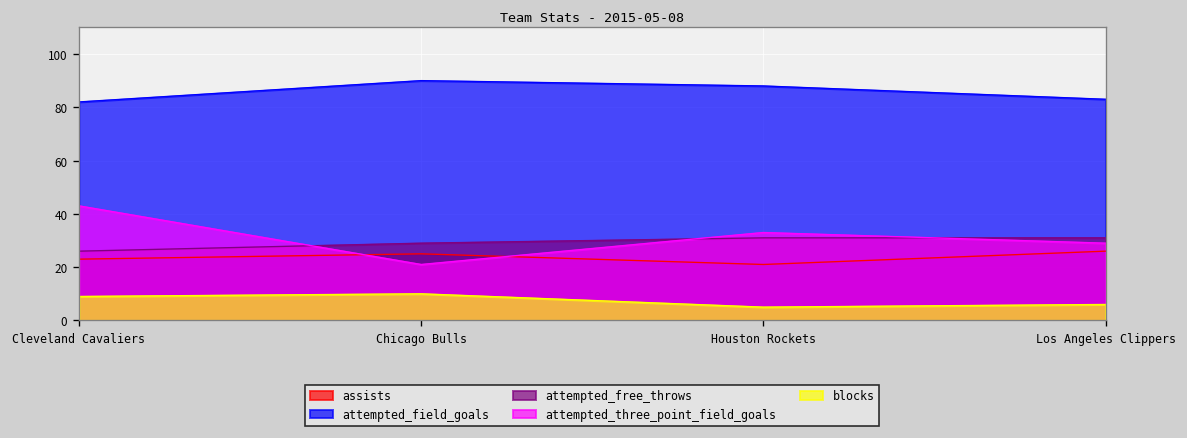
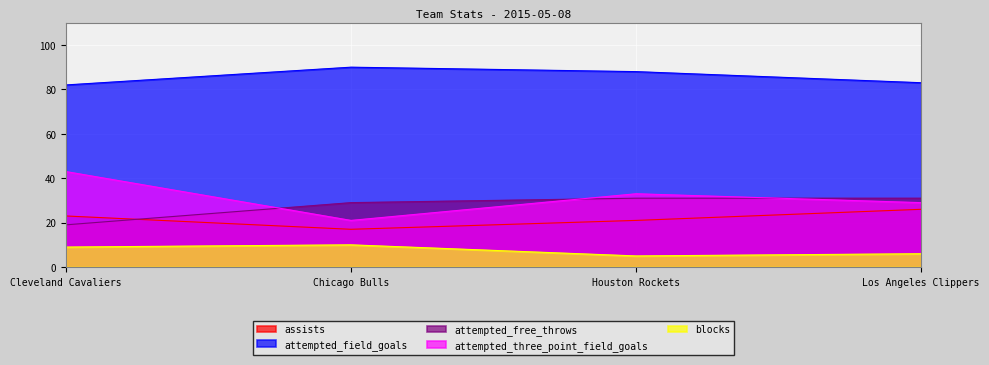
attempted_free_throws, Cleveland Cavaliers: 26 -> 19
assists, Chicago Bulls: 25 -> 17
